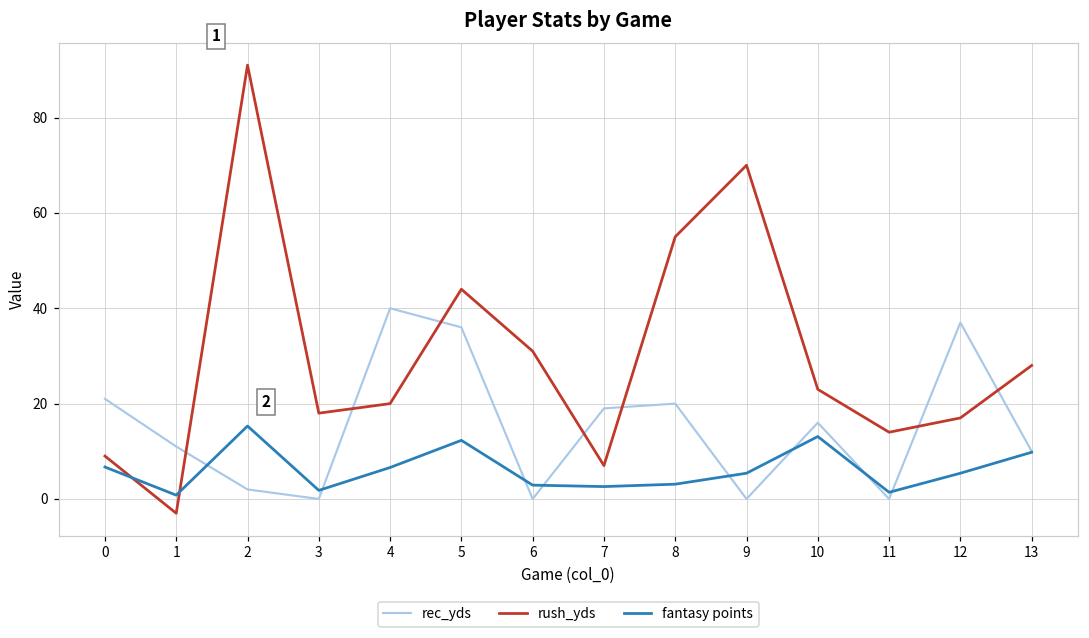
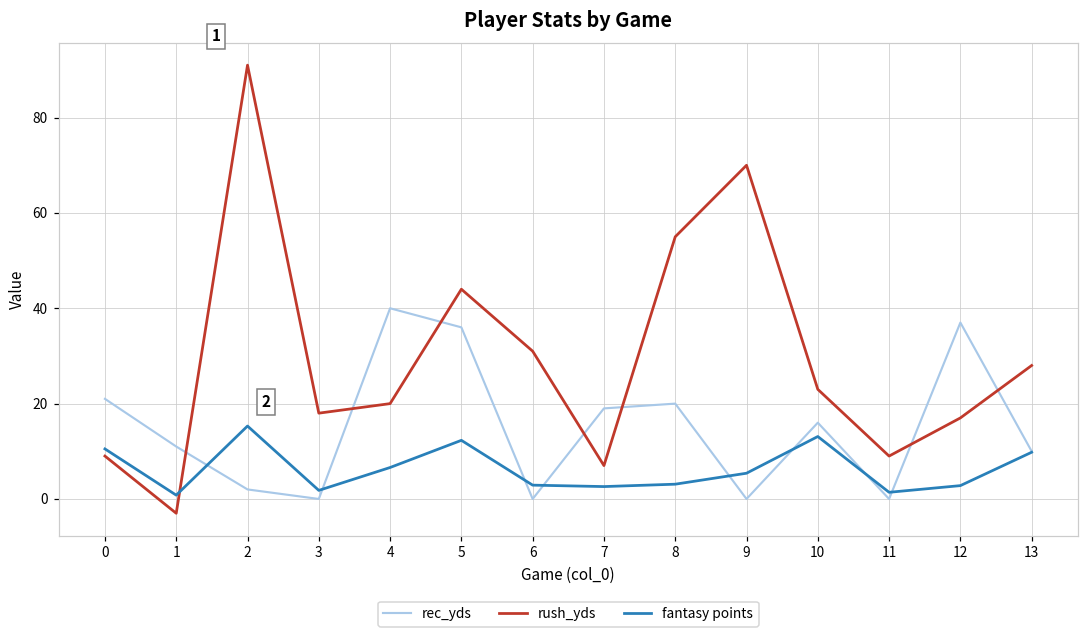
fantasy points, 0: 7 -> 11
rush_yds, 11: 14 -> 9
fantasy points, 12: 5 -> 3
